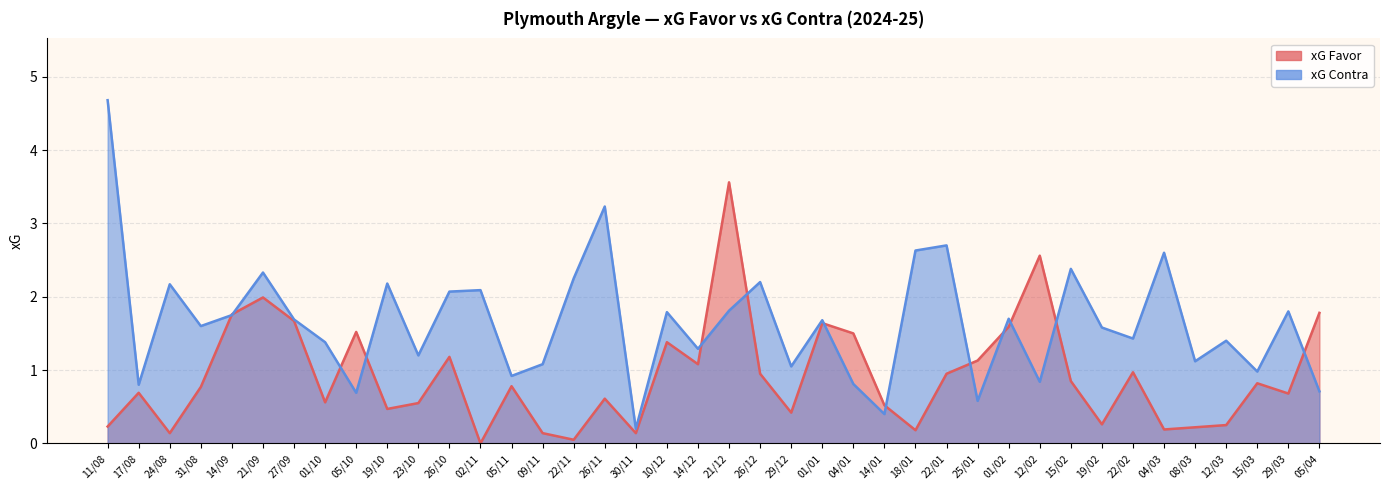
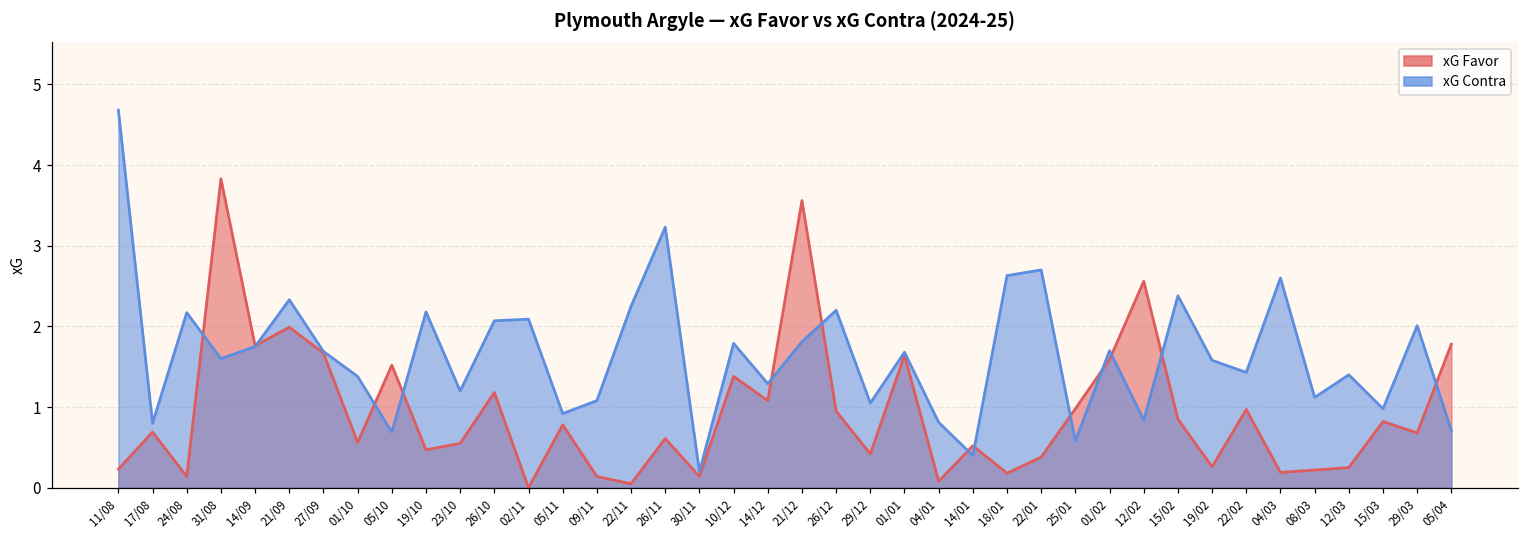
xG Favor, 31/08: 0.8 -> 3.8
xG Favor, 04/01: 1.5 -> 0.1
xG Favor, 22/01: 1.0 -> 0.4
xG Favor, 25/01: 1.1 -> 1.0
xG Contra, 29/03: 1.8 -> 2.0
